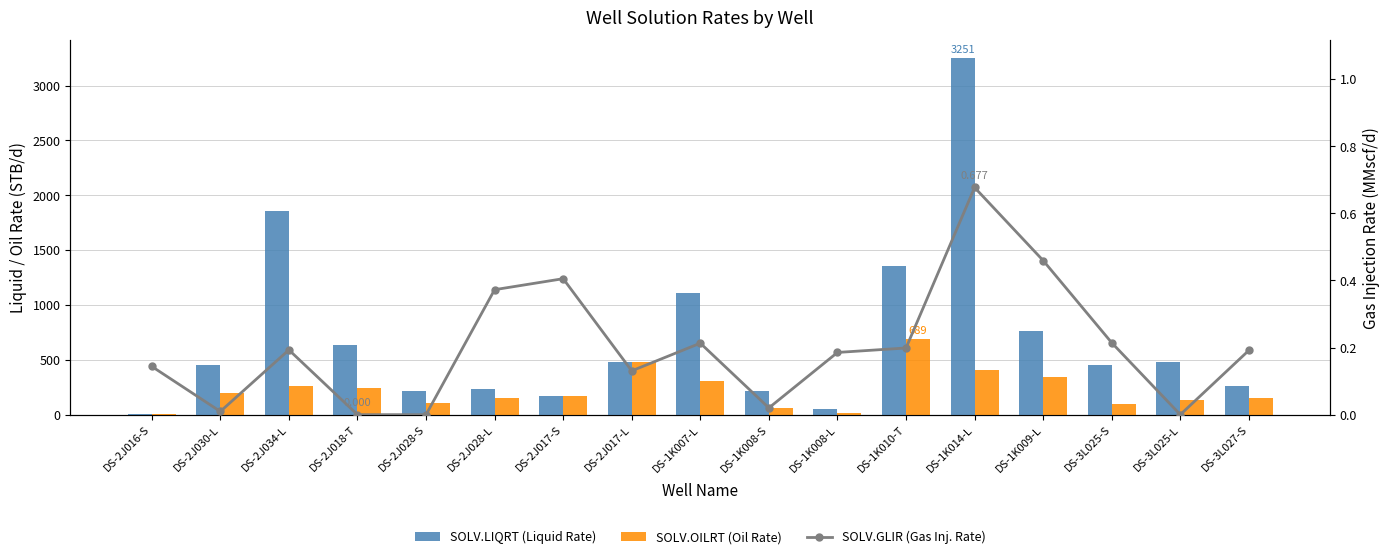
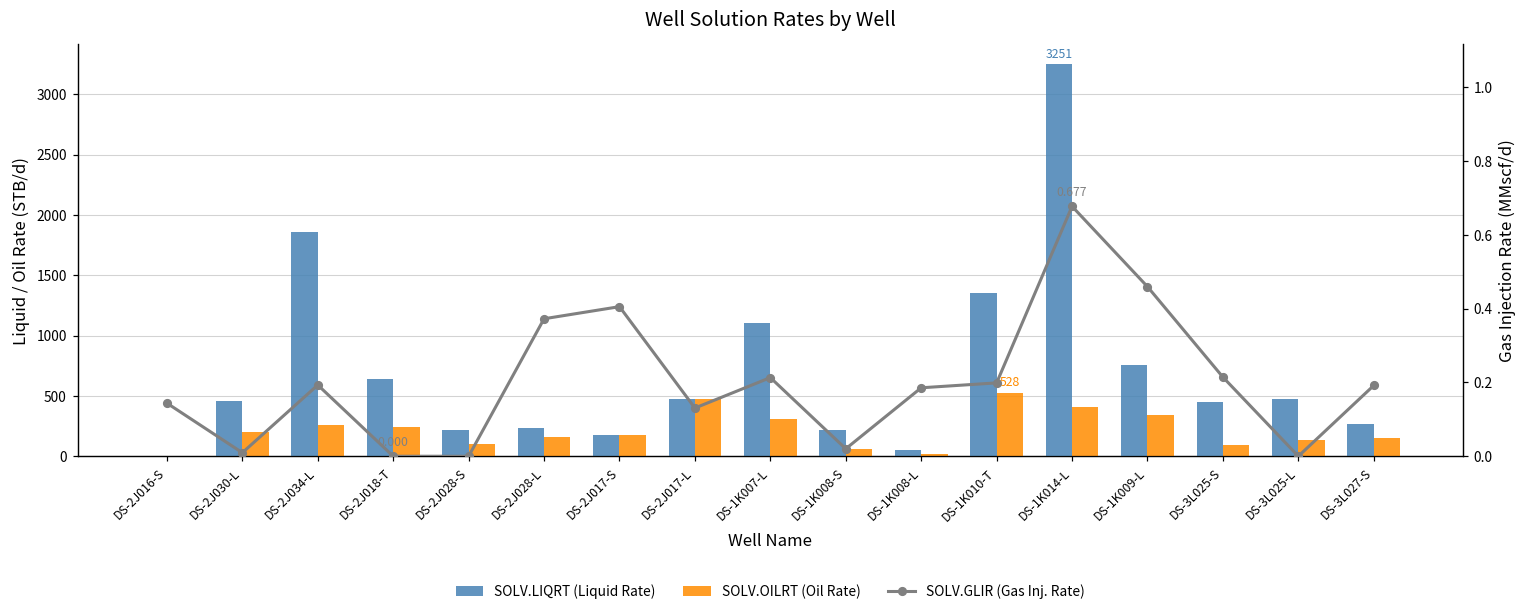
SOLV.OILRT (Oil Rate), DS-1K010-T: 689 -> 528
